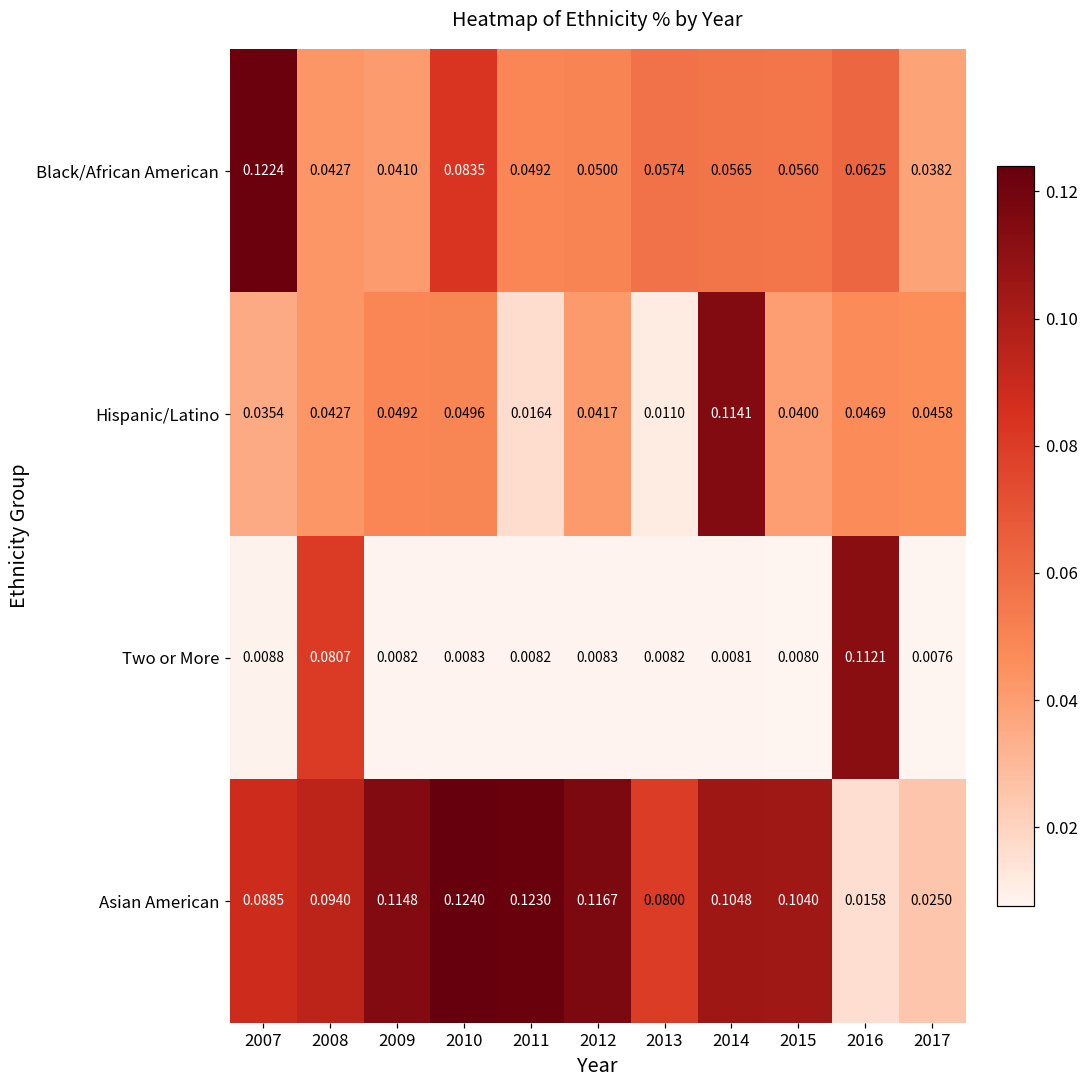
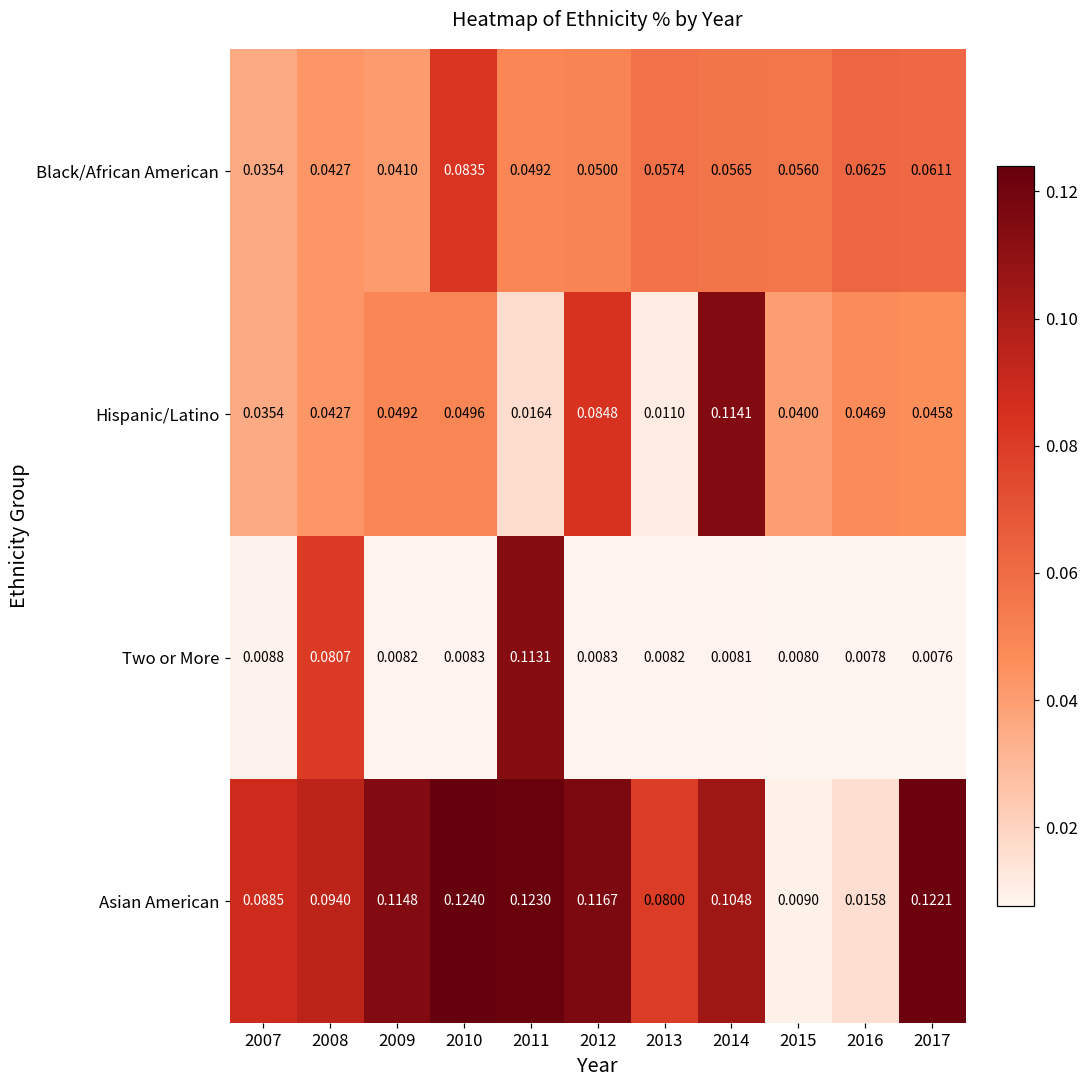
Black/African American, 2007: 0.1224 -> 0.0354
Black/African American, 2017: 0.0382 -> 0.0611
Hispanic/Latino, 2012: 0.0417 -> 0.0848
Two or More, 2011: 0.0082 -> 0.1131
Two or More, 2016: 0.1121 -> 0.0078
Asian American, 2015: 0.1040 -> 0.0090
Asian American, 2017: 0.0250 -> 0.1221
